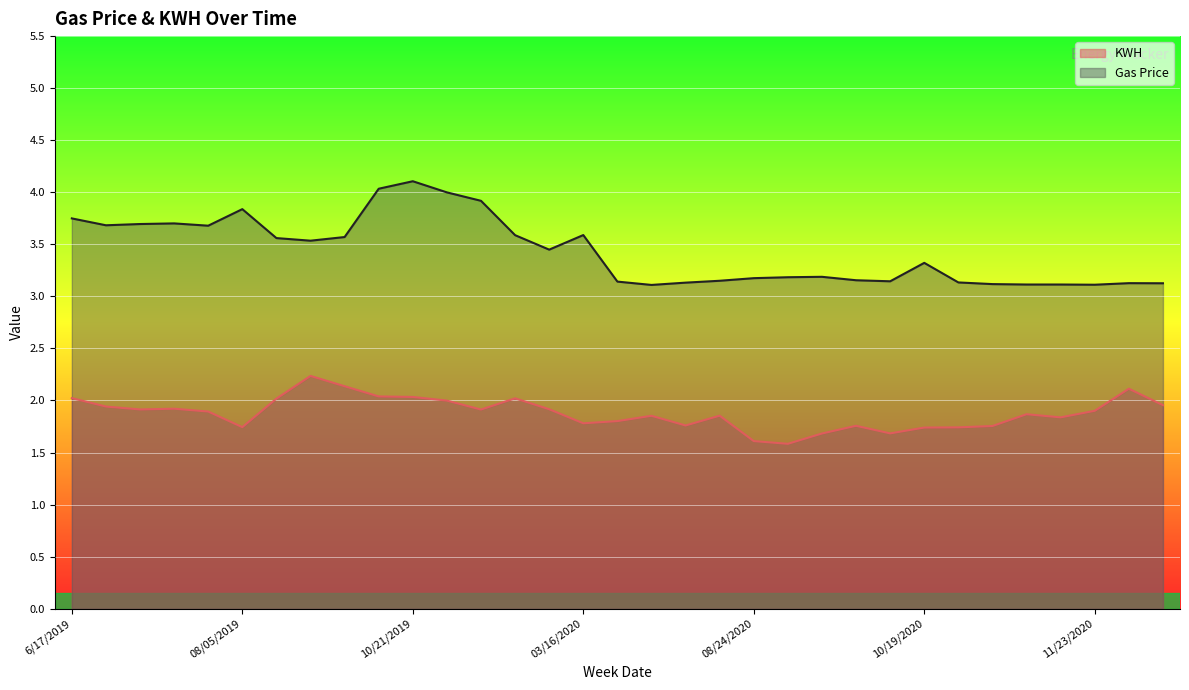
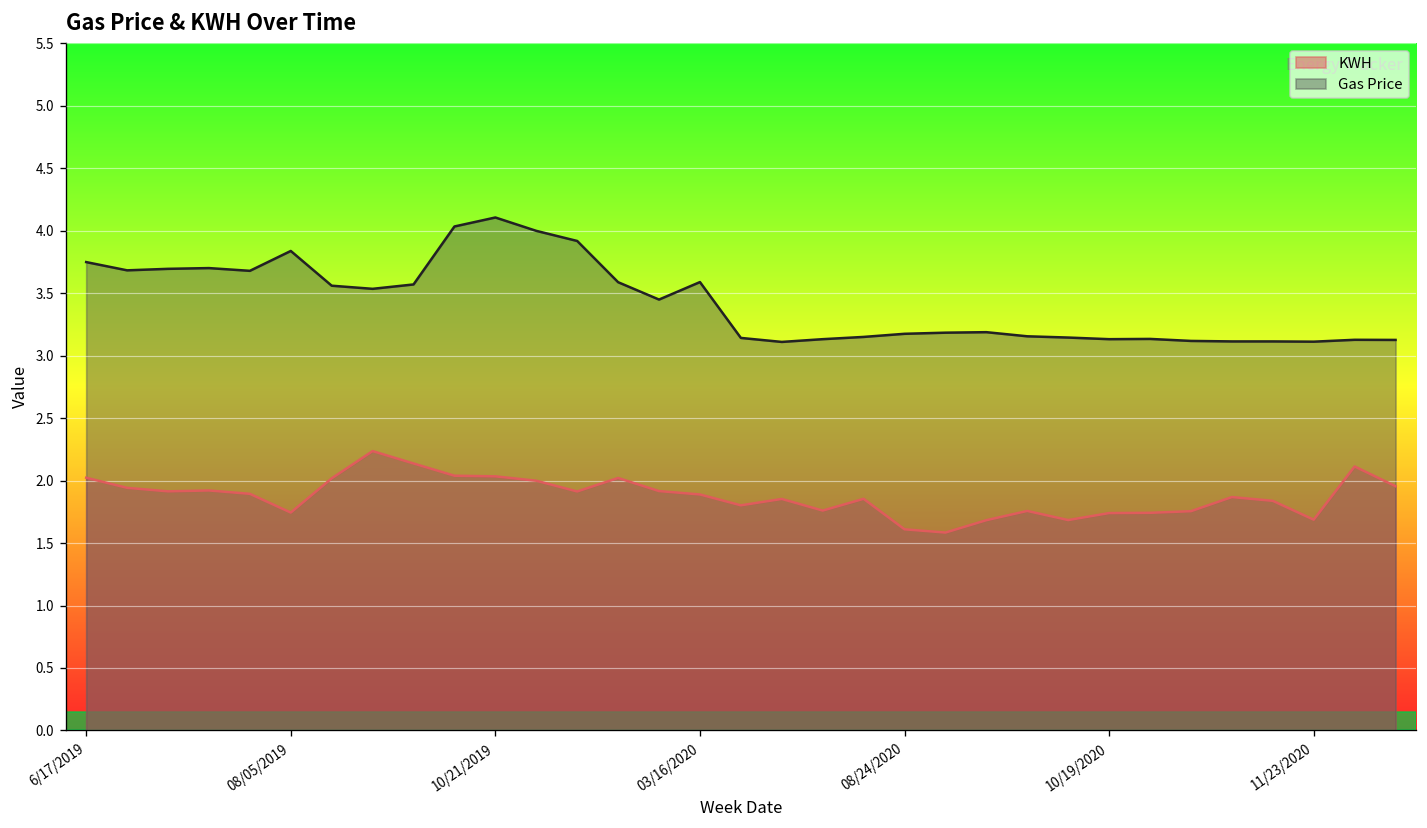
KWH, 03/16/2020: 1.78 -> 1.89
Gas Price, 10/19/2020: 3.32 -> 3.13
KWH, 11/23/2020: 1.90 -> 1.69
